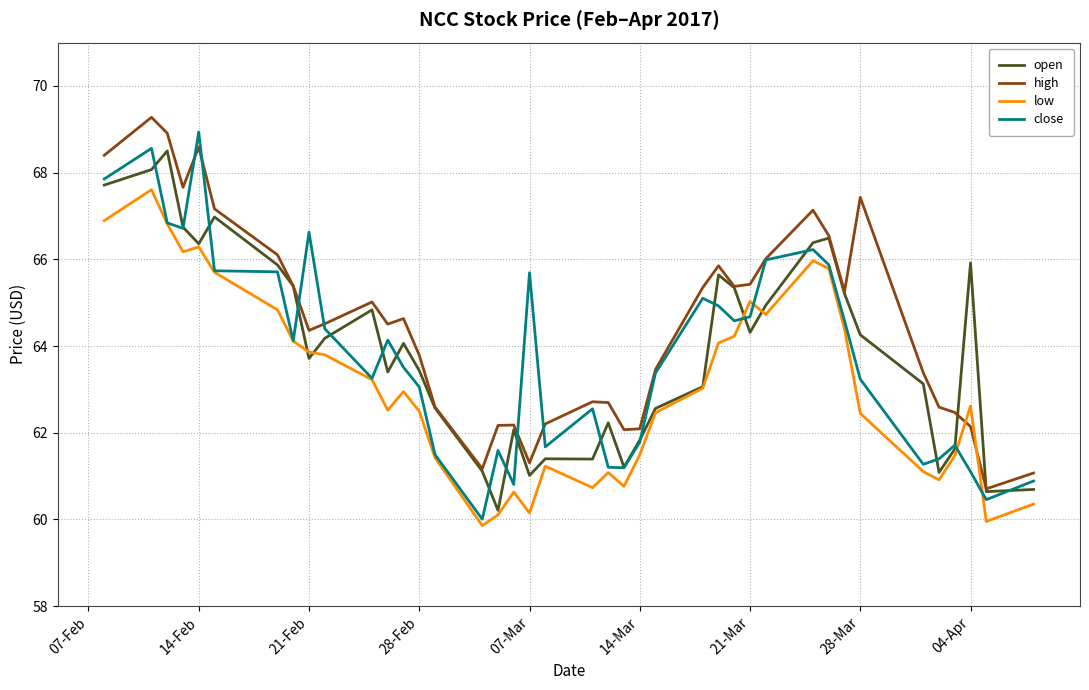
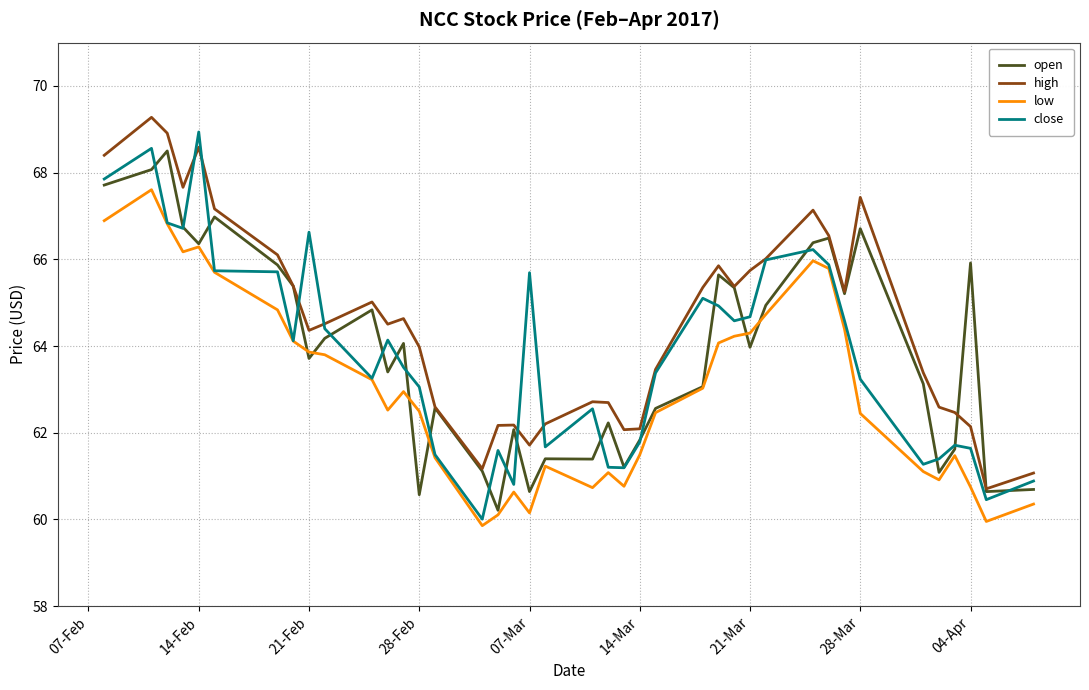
open, 28-Feb: 63.4 -> 60.6
high, 28-Feb: 63.8 -> 64.0
open, 07-Mar: 61.0 -> 60.6
high, 07-Mar: 61.3 -> 61.7
open, 21-Mar: 64.3 -> 64.0
high, 21-Mar: 65.4 -> 65.7
low, 21-Mar: 65.0 -> 64.3
open, 28-Mar: 64.3 -> 66.7
low, 04-Apr: 62.6 -> 60.7
close, 04-Apr: 61.1 -> 61.6
